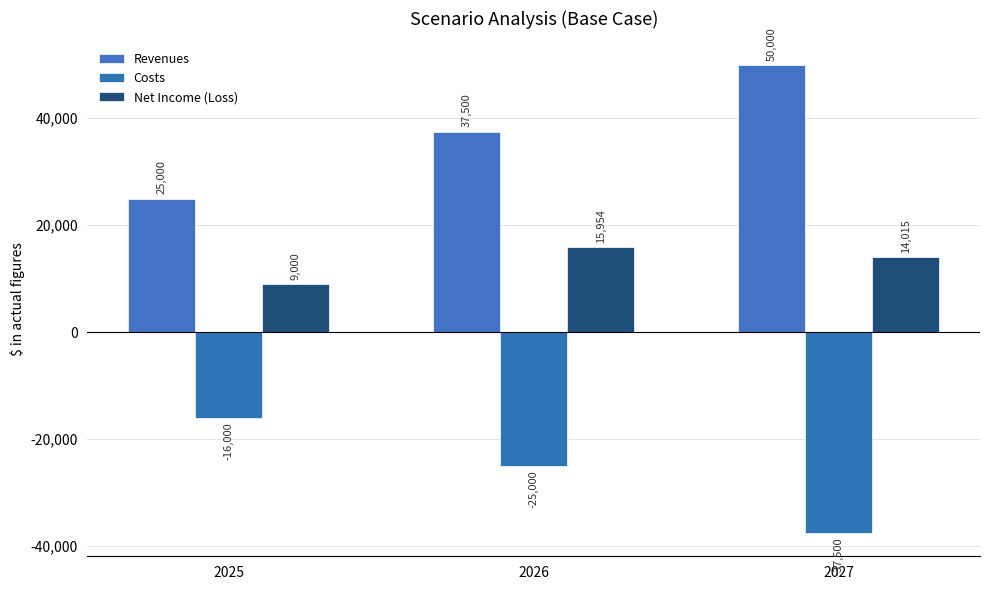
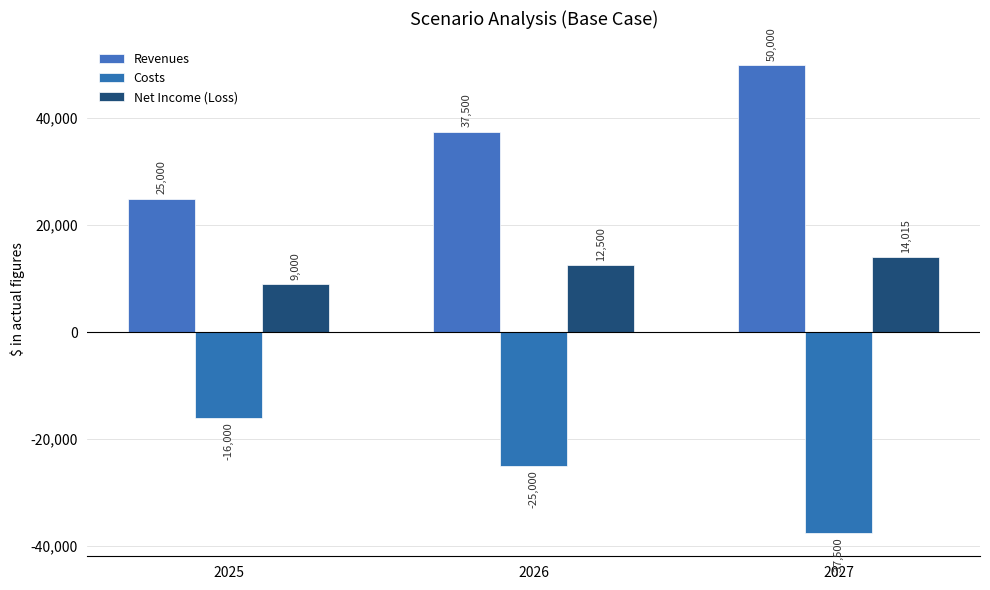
Net Income (Loss), 2026: 15,954 -> 12,500
